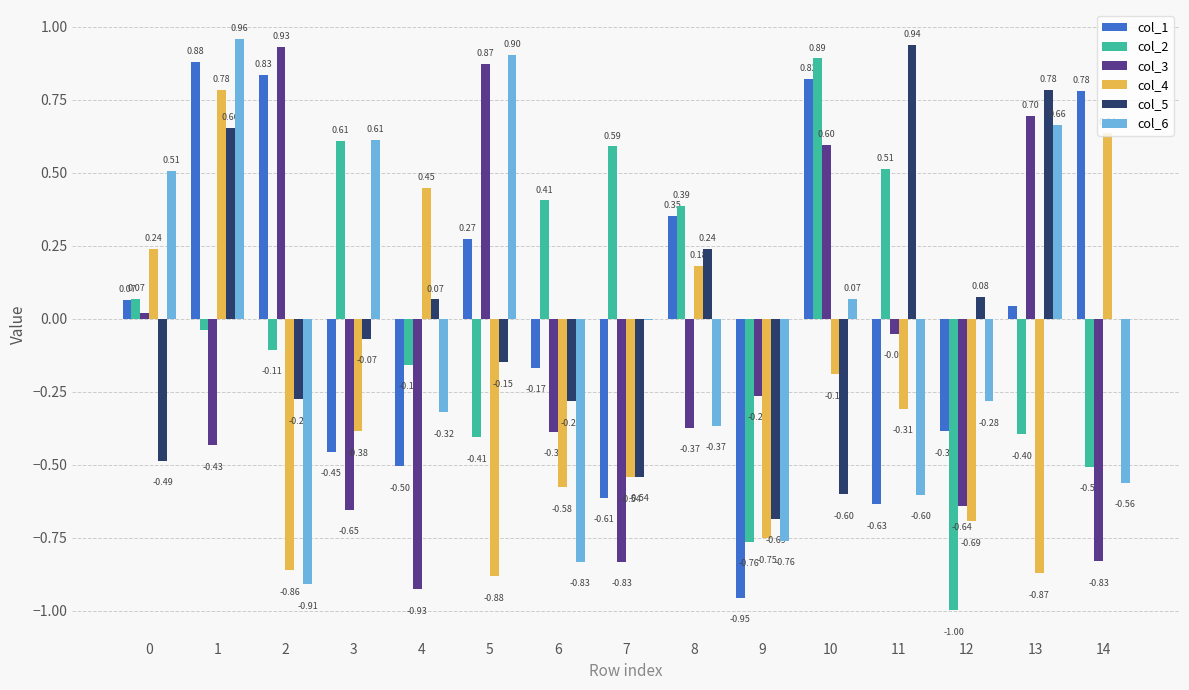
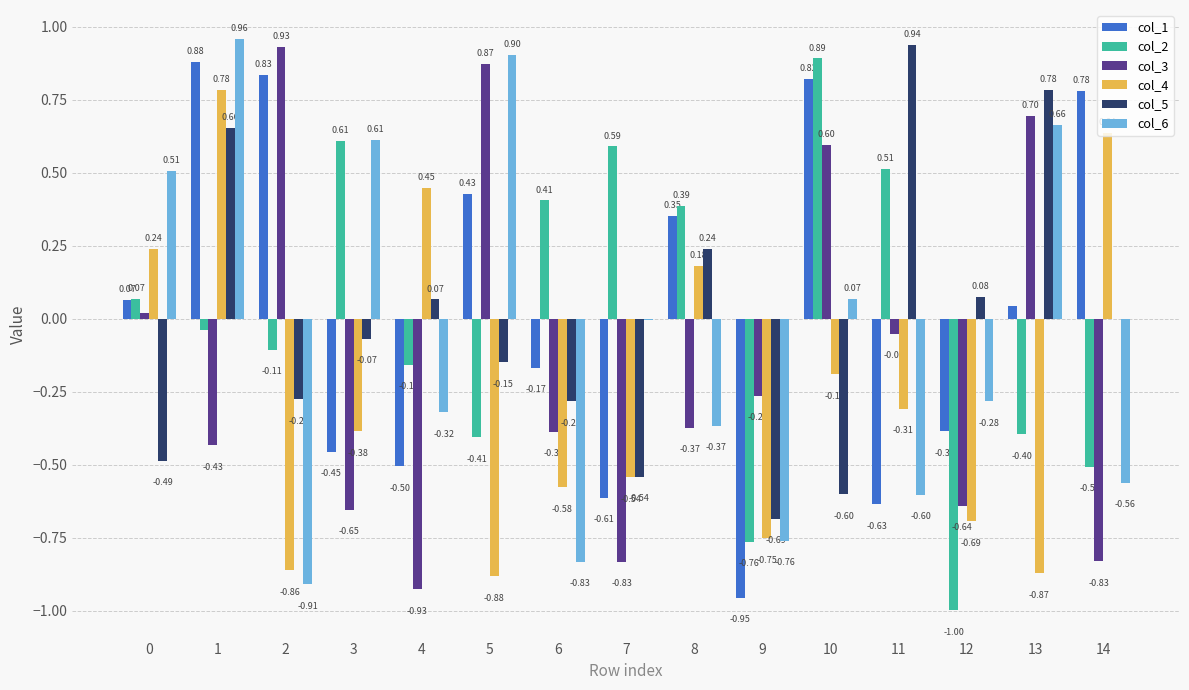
col_1, 5: 0.27 -> 0.43
